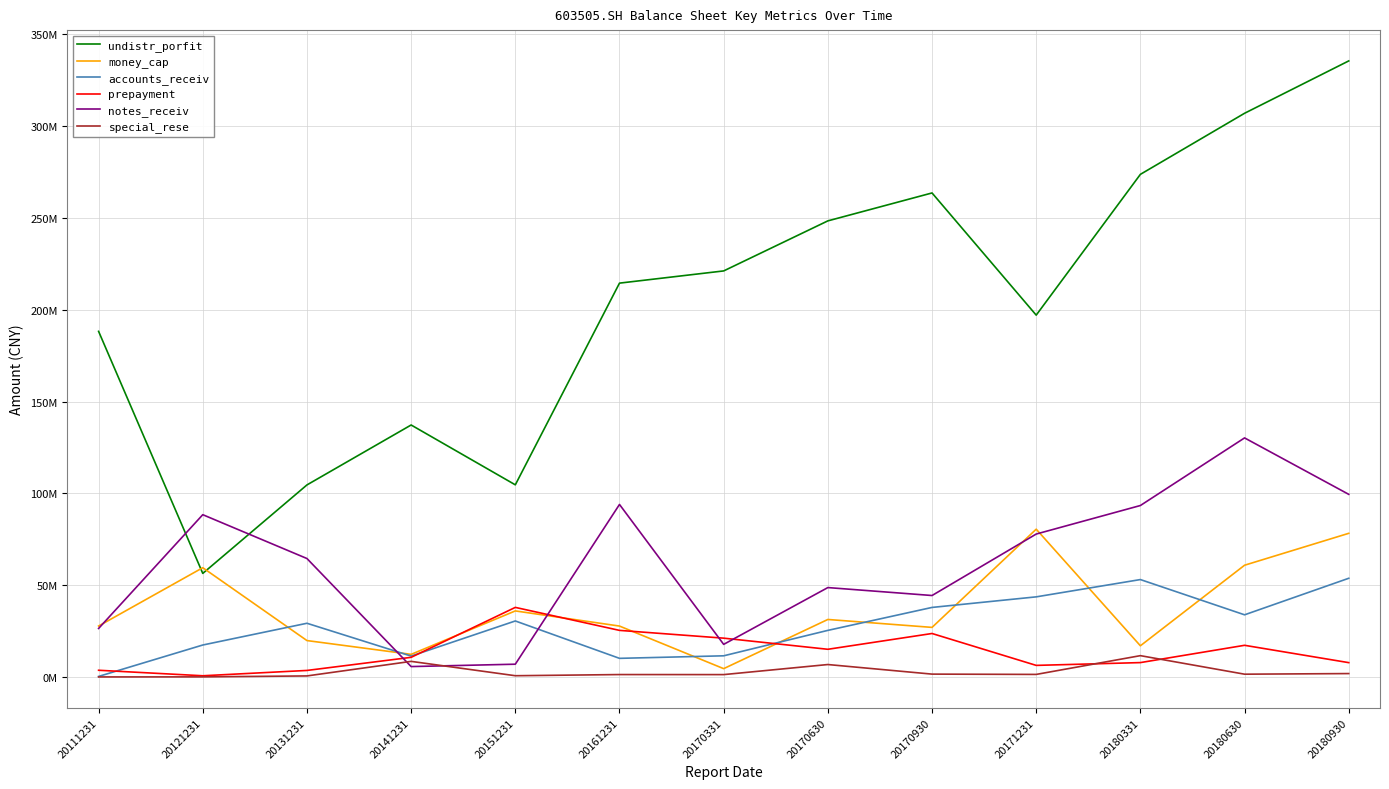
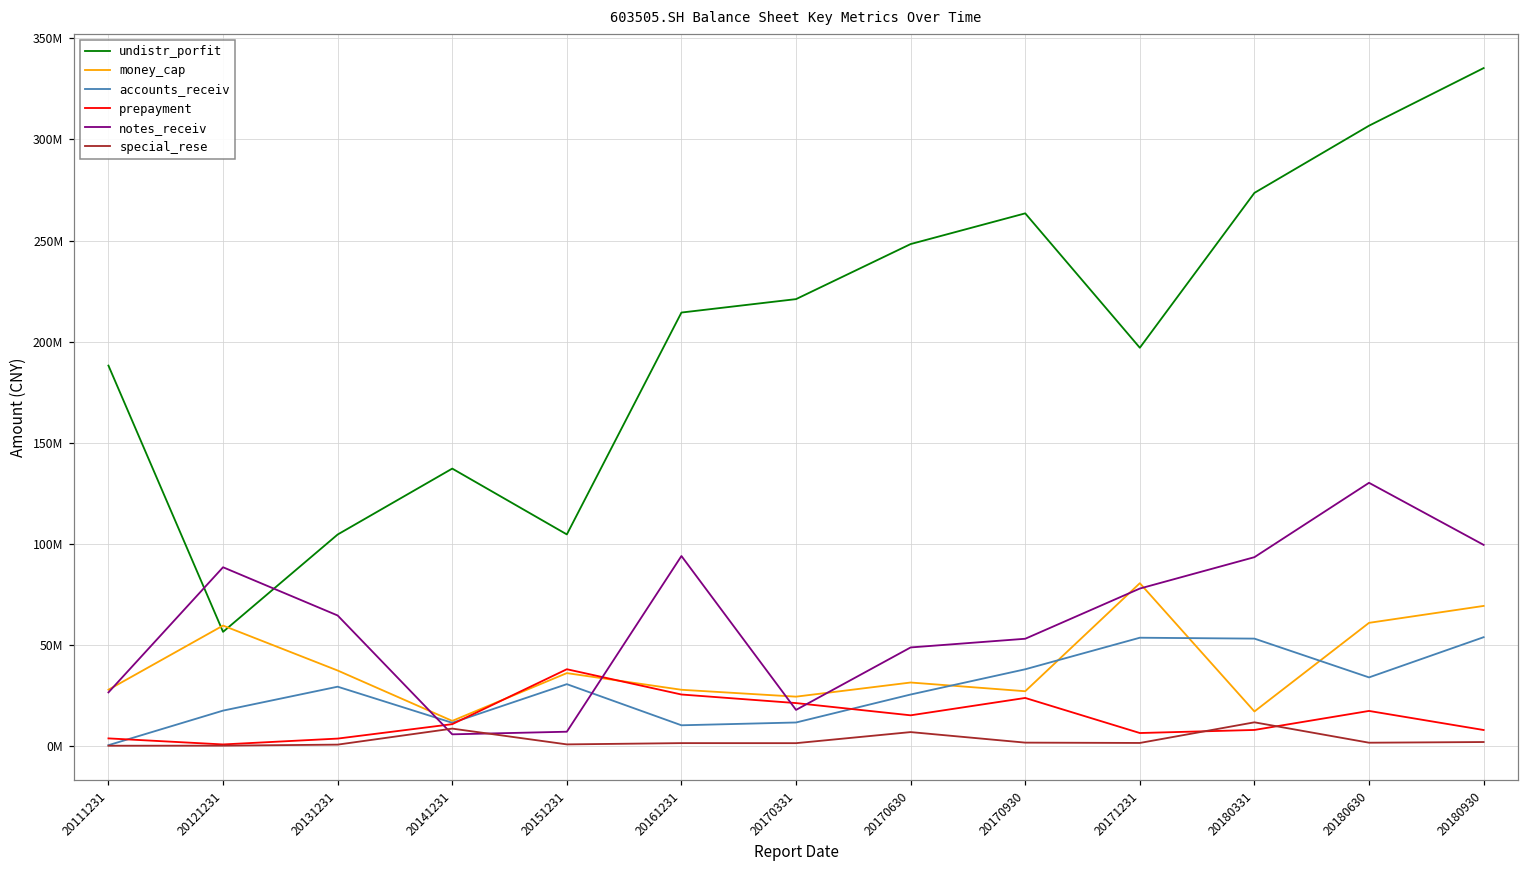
money_cap, 20131231: 20000000 -> 37000000
money_cap, 20170331: 5000000 -> 24000000
notes_receiv, 20170930: 44000000 -> 53000000
accounts_receiv, 20171231: 44000000 -> 54000000
money_cap, 20180930: 78000000 -> 69000000
